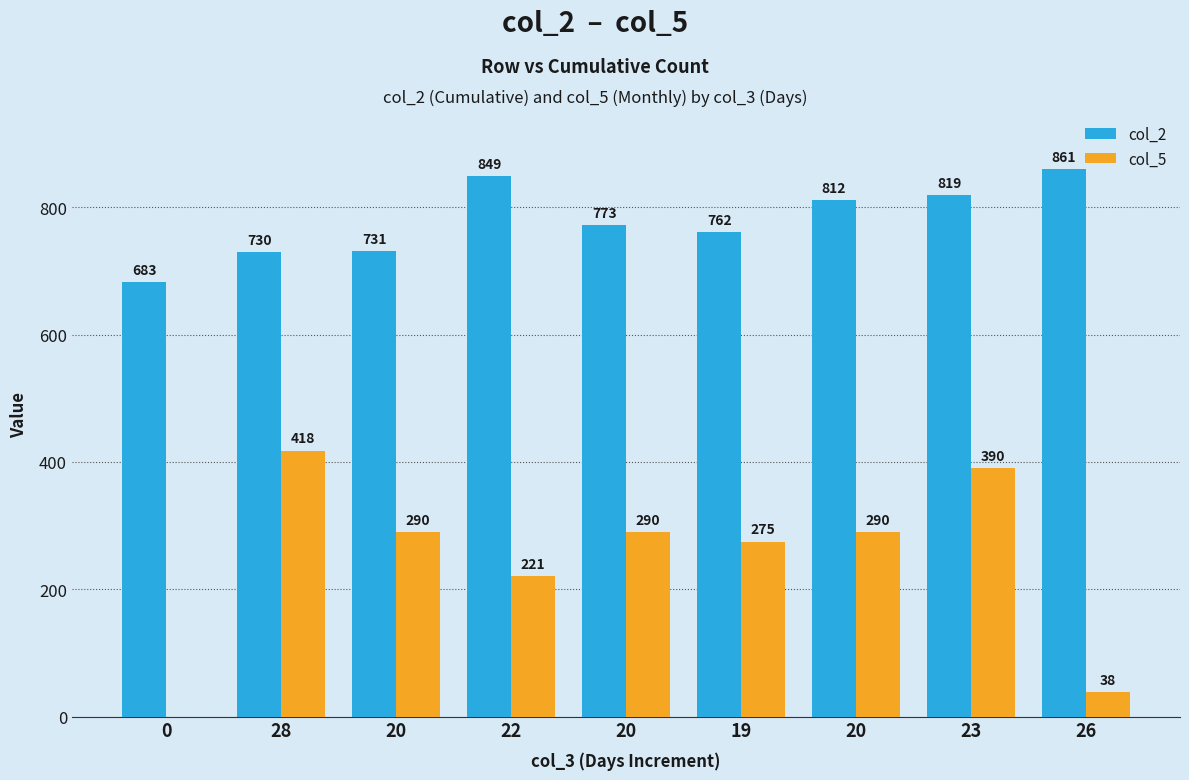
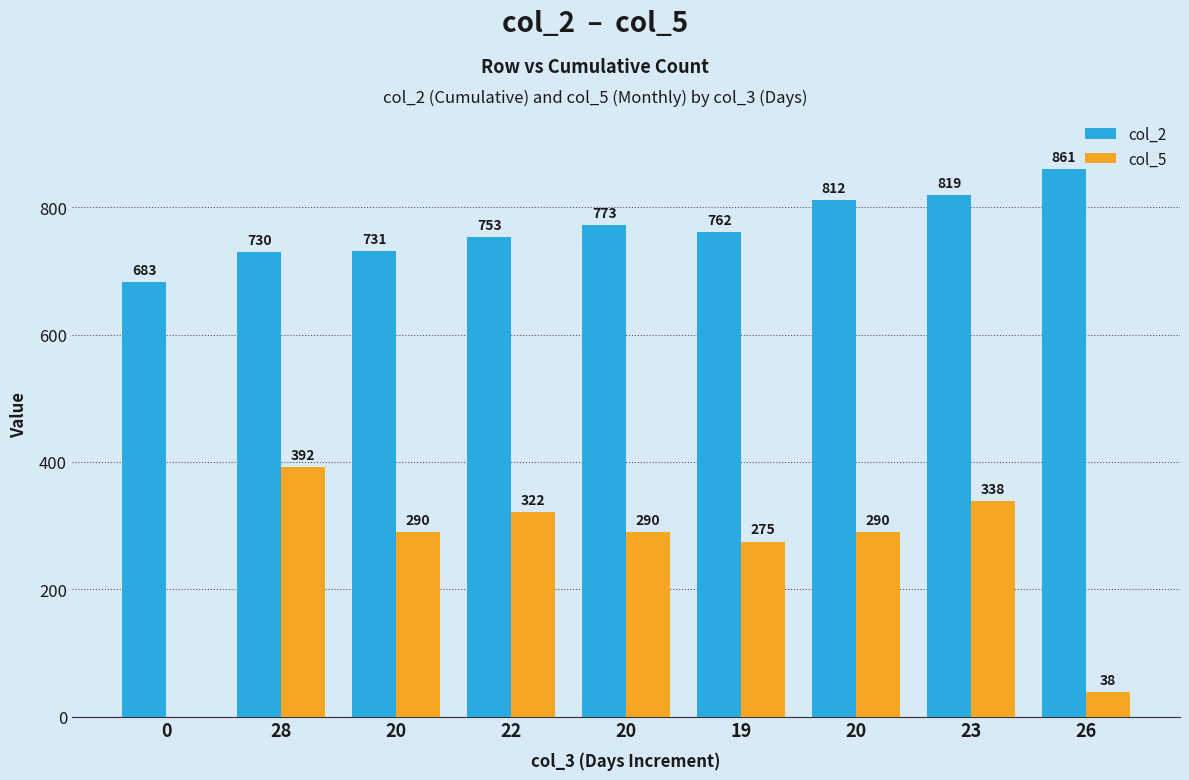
col_5, 28: 418 -> 392
col_2, 22: 849 -> 753
col_5, 22: 221 -> 322
col_5, 23: 390 -> 338
